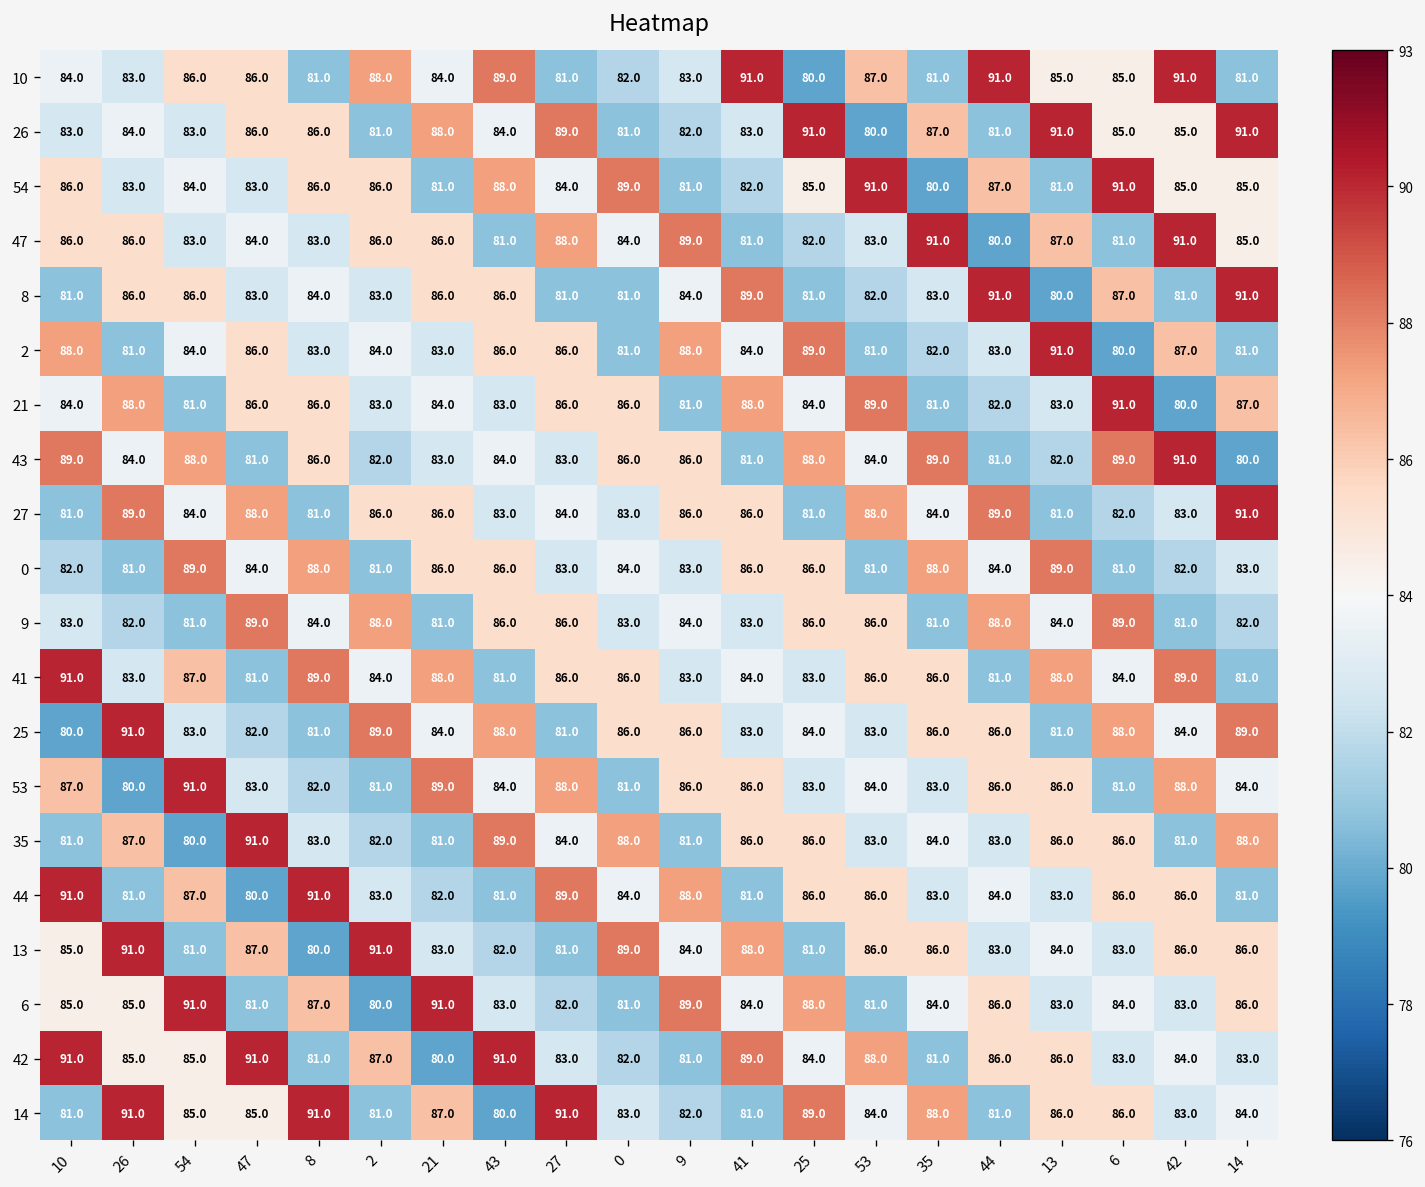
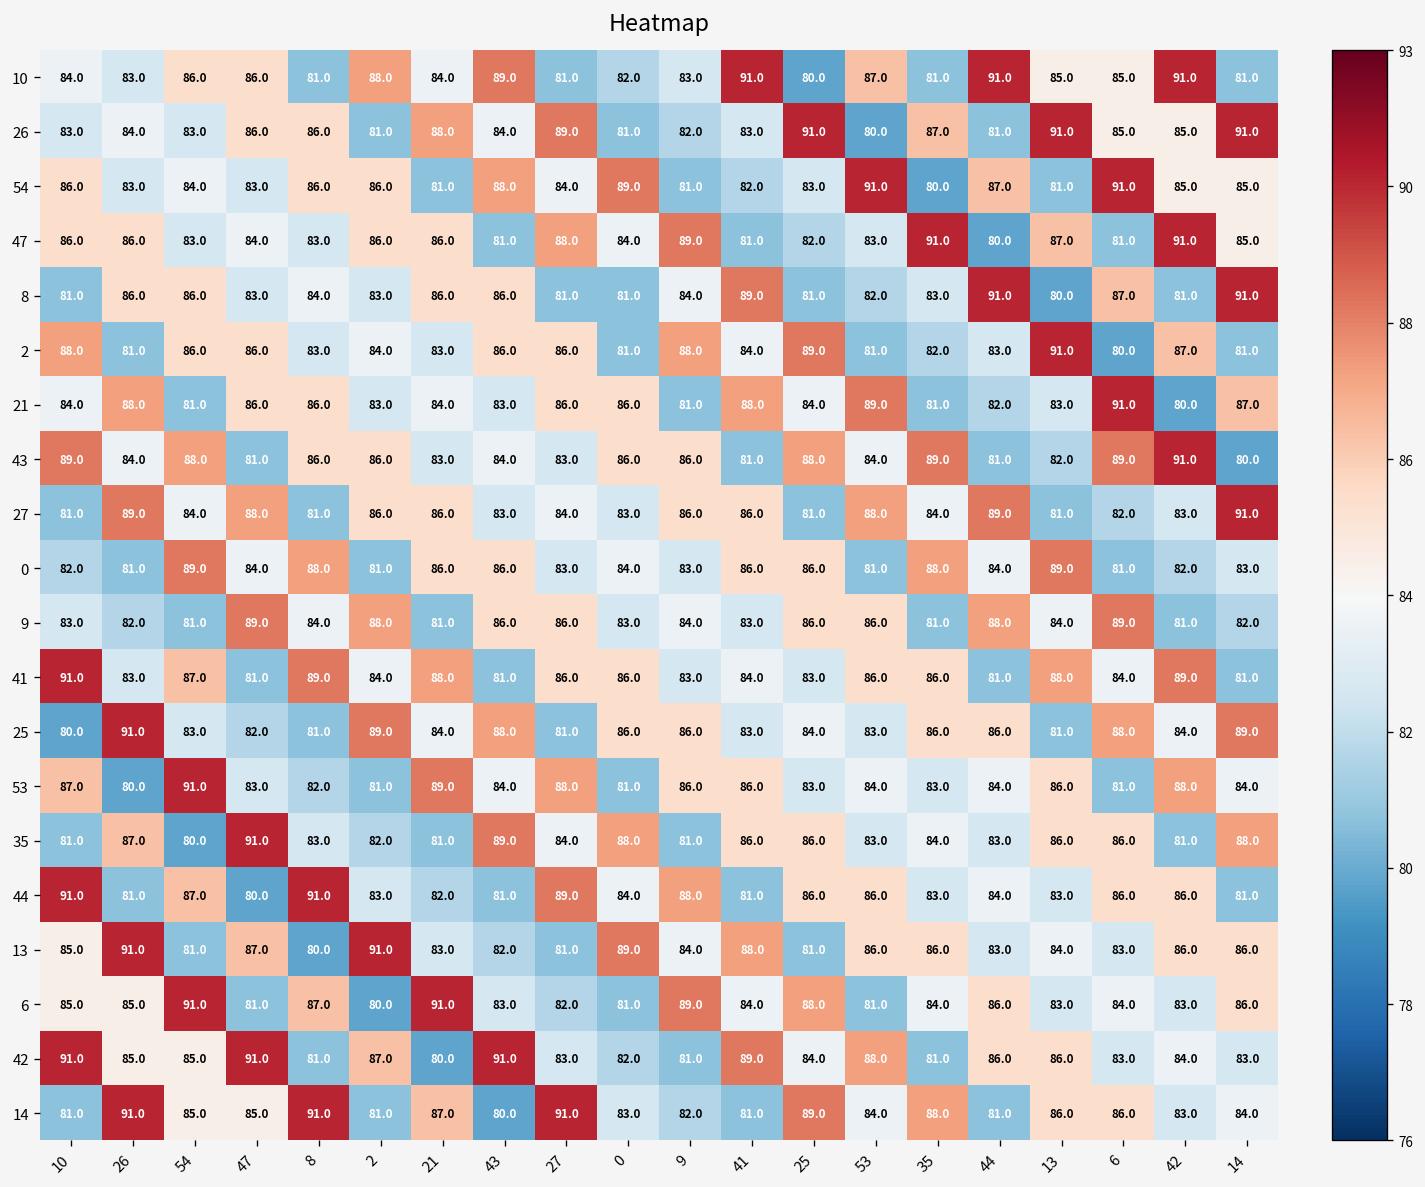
54, 25: 85.0 -> 83.0
2, 54: 84.0 -> 86.0
43, 2: 82.0 -> 86.0
53, 44: 86.0 -> 84.0
